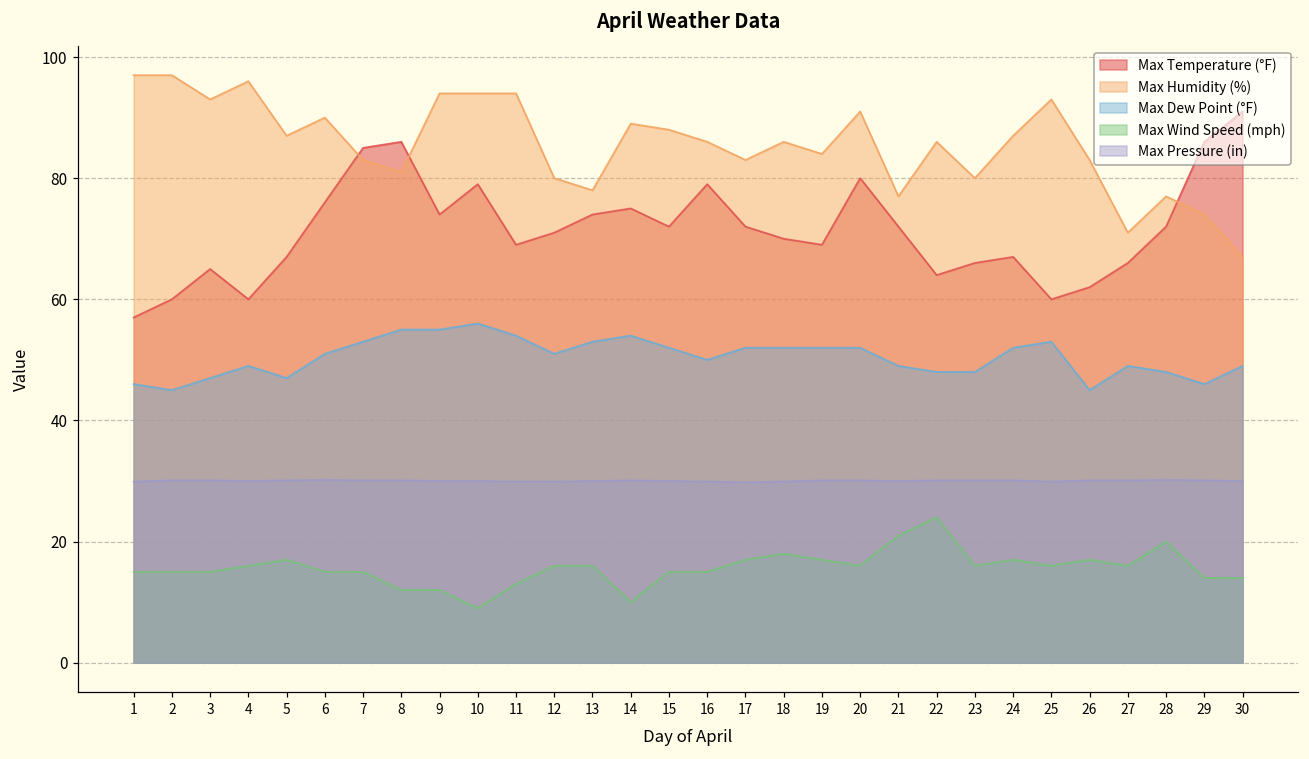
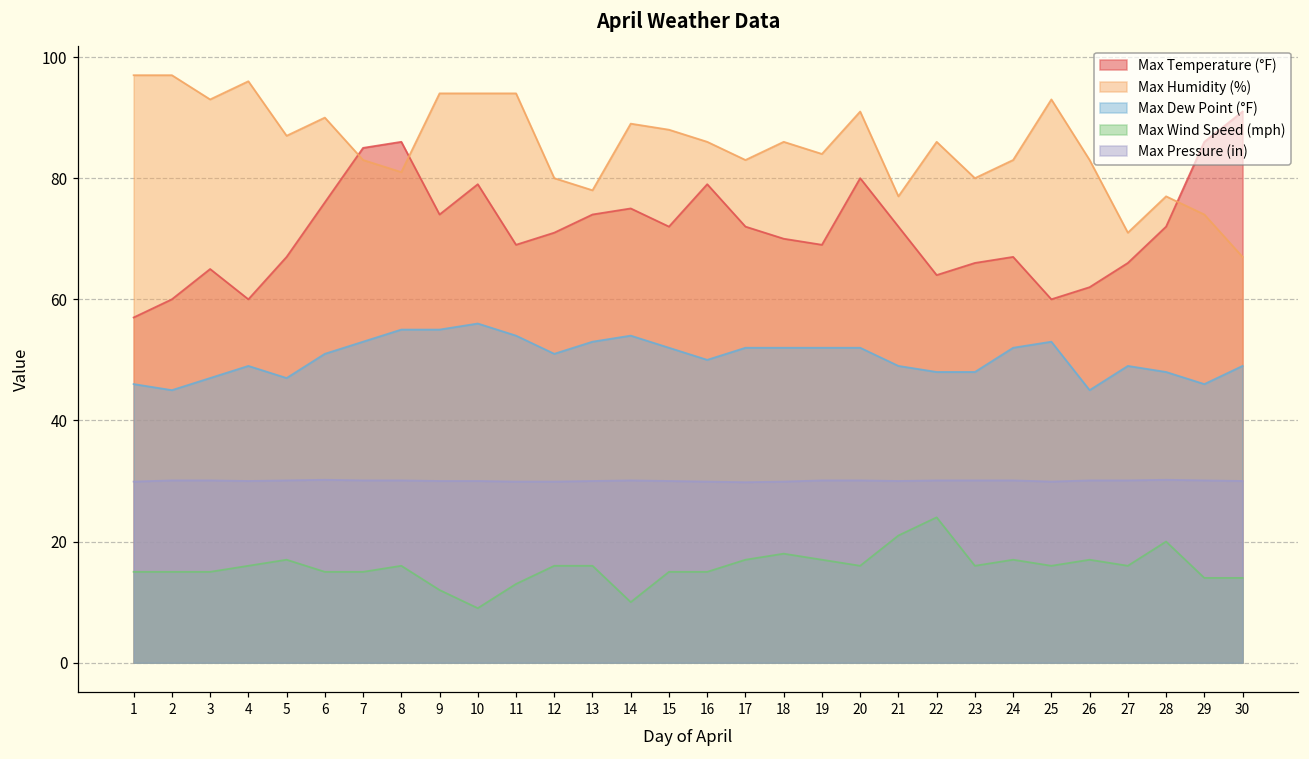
Max Wind Speed (mph), 8: 12 -> 16
Max Humidity (%), 24: 87 -> 83
